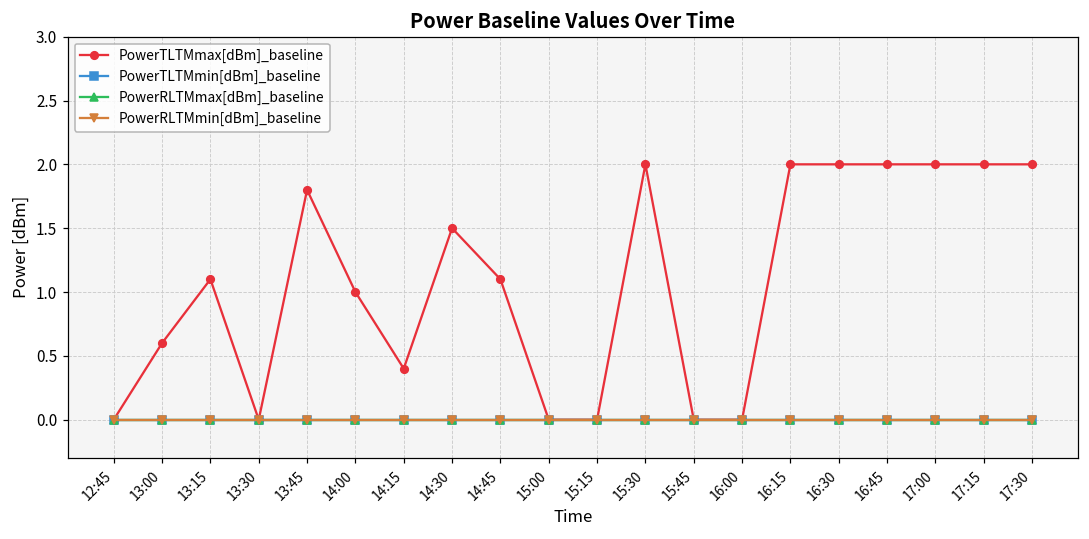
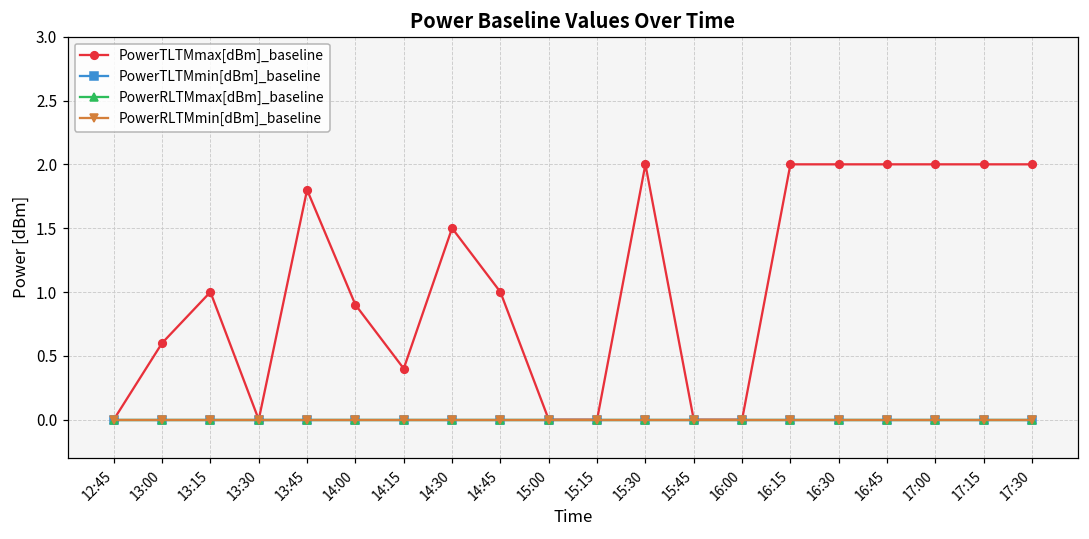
PowerTLTMmax[dBm]_baseline, 13:15: 1.1 -> 1.0
PowerTLTMmax[dBm]_baseline, 14:00: 1.0 -> 0.9
PowerTLTMmax[dBm]_baseline, 14:45: 1.1 -> 1.0
